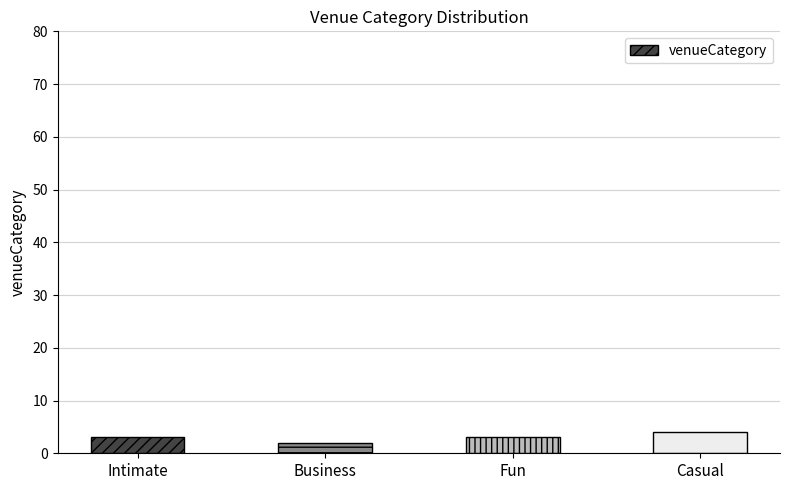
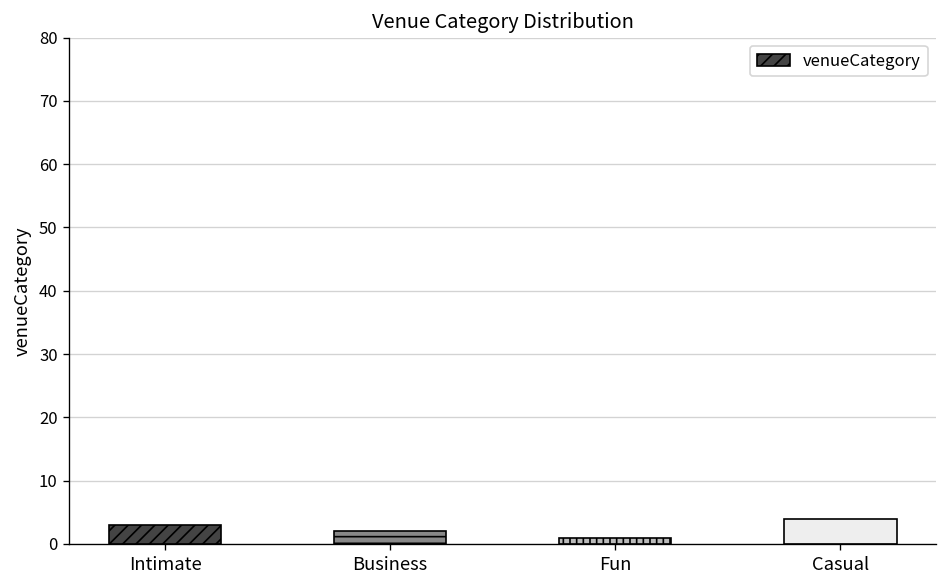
Fun: 3 -> 1
